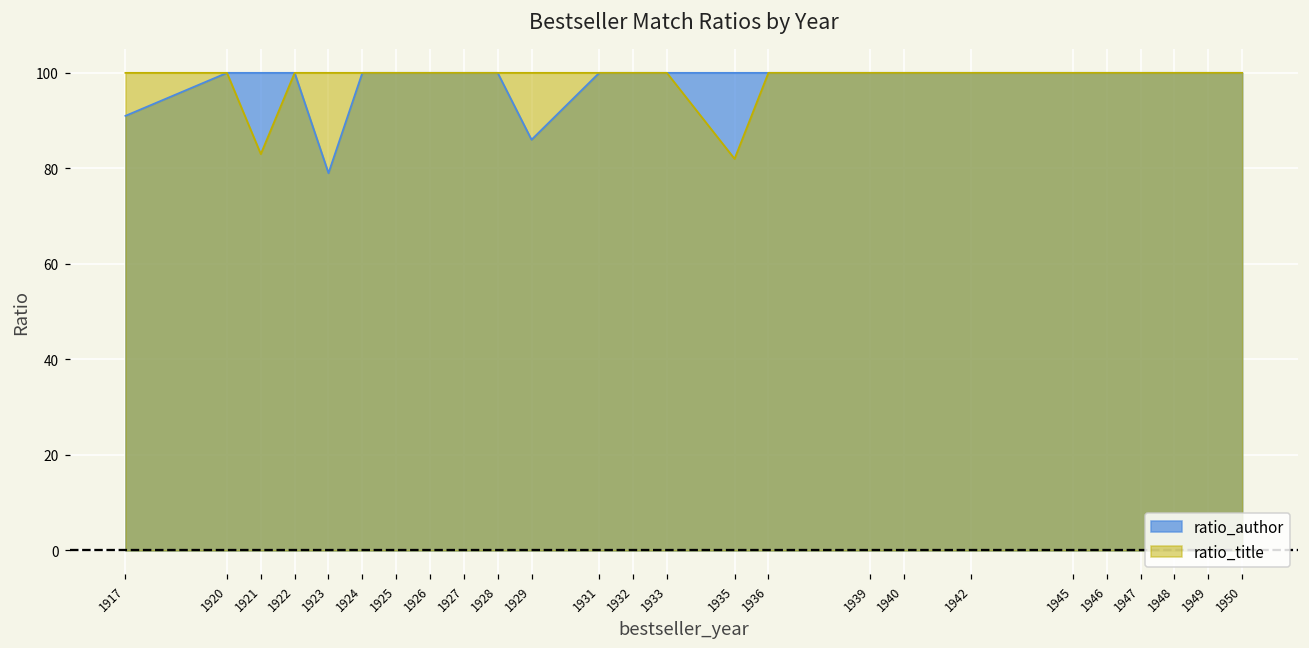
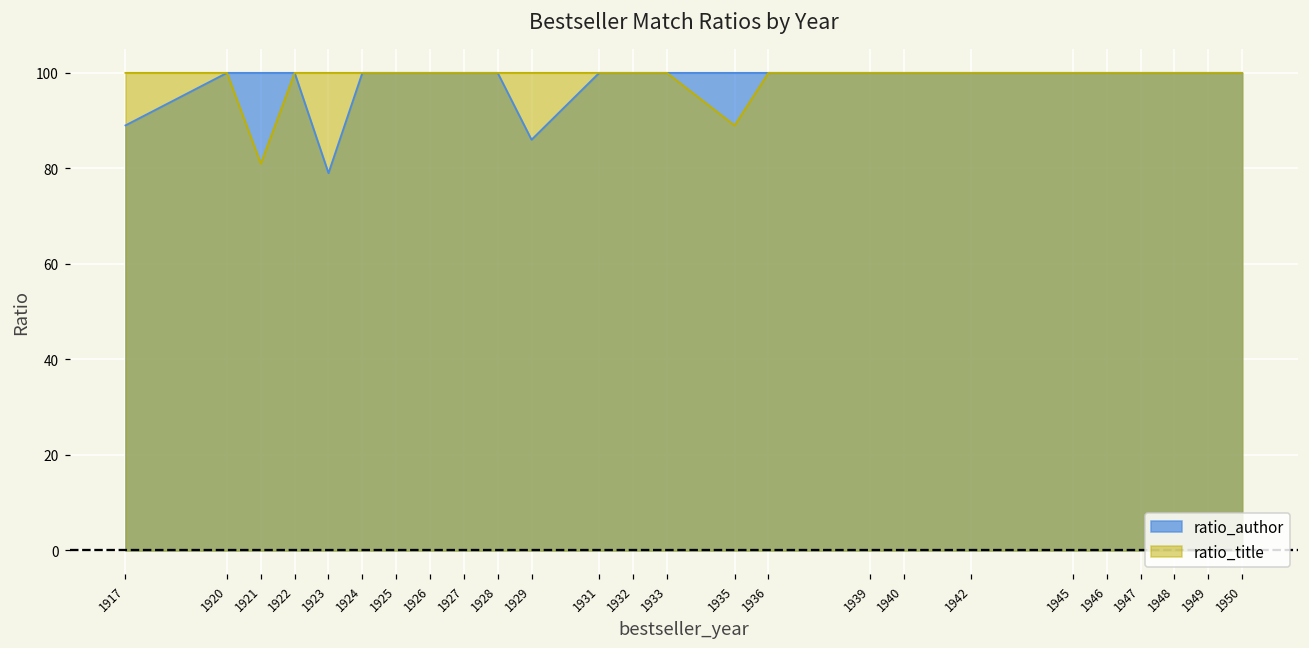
ratio_author, 1917: 91 -> 89
ratio_title, 1921: 83 -> 81
ratio_title, 1935: 82 -> 89
